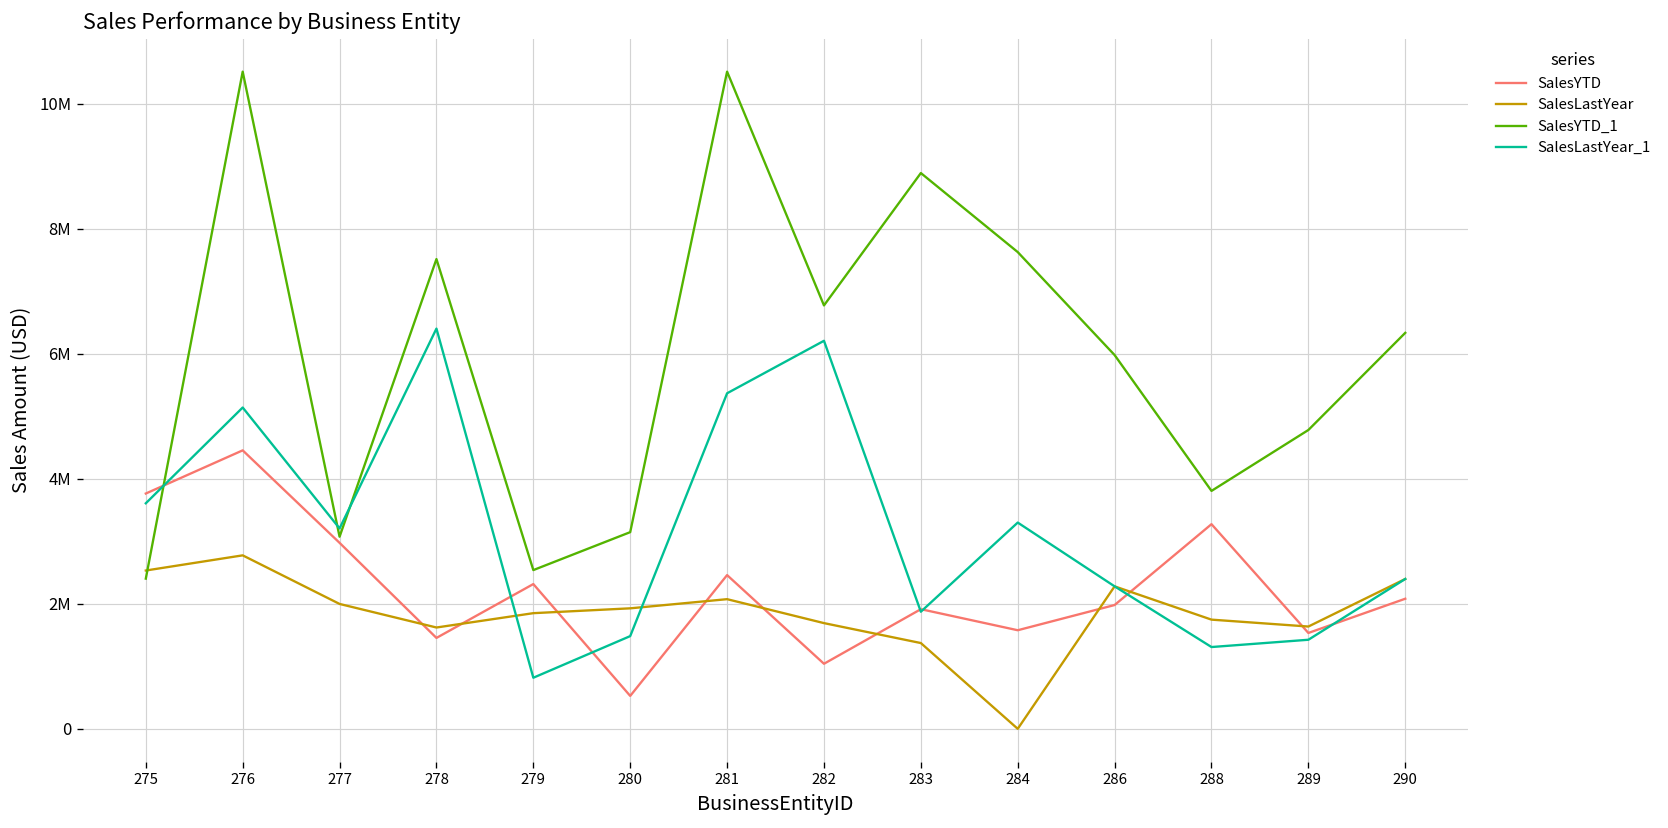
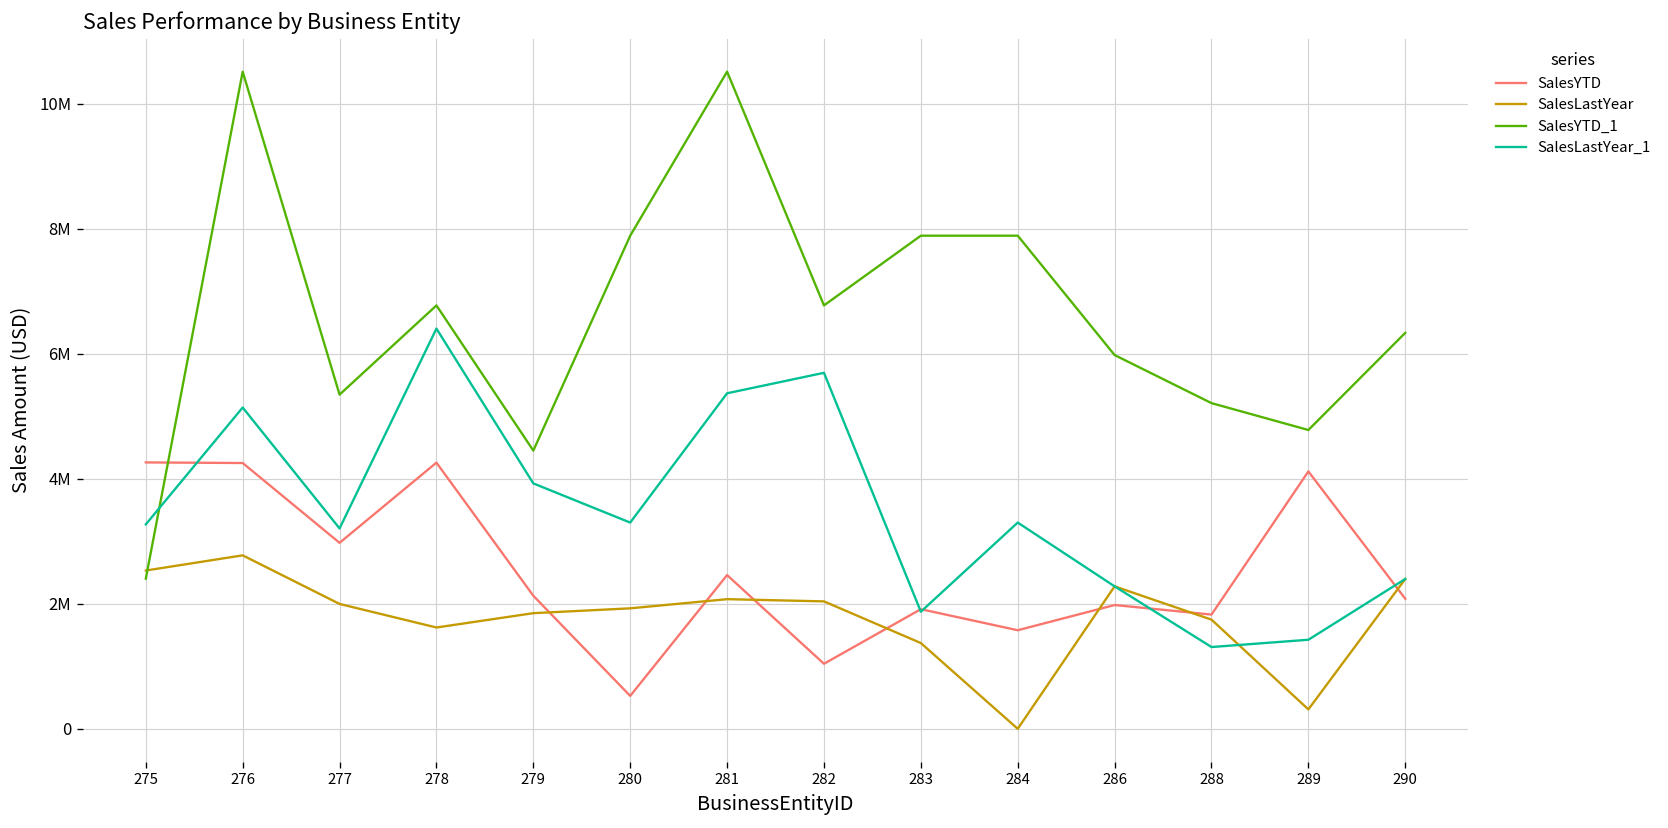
SalesYTD, 275: 3800000 -> 4300000
SalesLastYear_1, 275: 3600000 -> 3300000
SalesYTD, 276: 4500000 -> 4300000
SalesYTD_1, 277: 3100000 -> 5300000
SalesYTD, 278: 1500000 -> 4300000
SalesYTD_1, 278: 7500000 -> 6800000
SalesYTD, 279: 2300000 -> 2100000
SalesYTD_1, 279: 2500000 -> 4400000
SalesLastYear_1, 279: 800000 -> 3900000
SalesYTD_1, 280: 3100000 -> 7900000
SalesLastYear_1, 280: 1500000 -> 3300000
SalesLastYear, 282: 1700000 -> 2000000
SalesLastYear_1, 282: 6200000 -> 5700000
SalesYTD_1, 283: 8900000 -> 7900000
SalesYTD_1, 284: 7600000 -> 7900000
SalesYTD, 288: 3300000 -> 1800000
SalesYTD_1, 288: 3800000 -> 5200000
SalesYTD, 289: 1500000 -> 4100000
SalesLastYear, 289: 1600000 -> 300000
